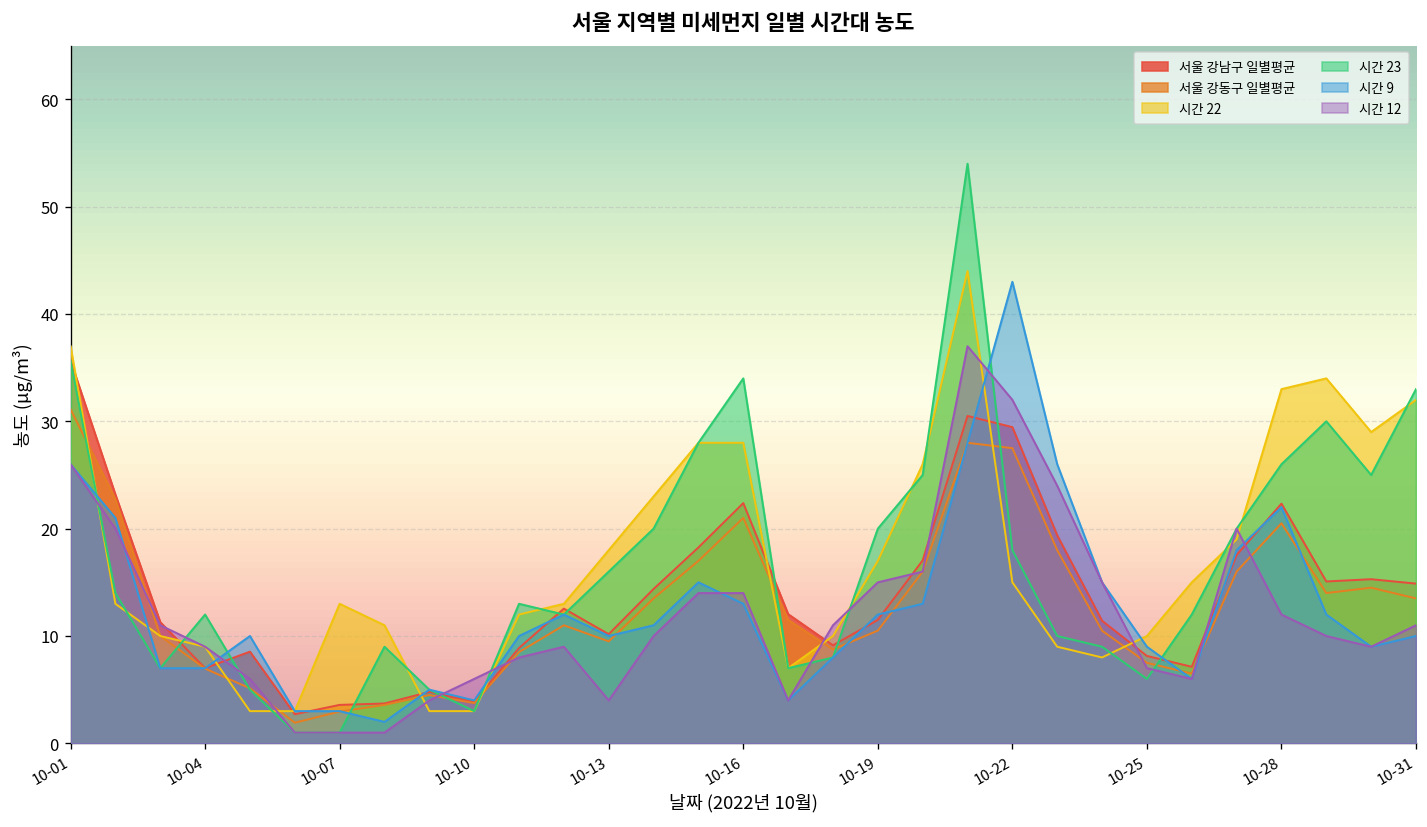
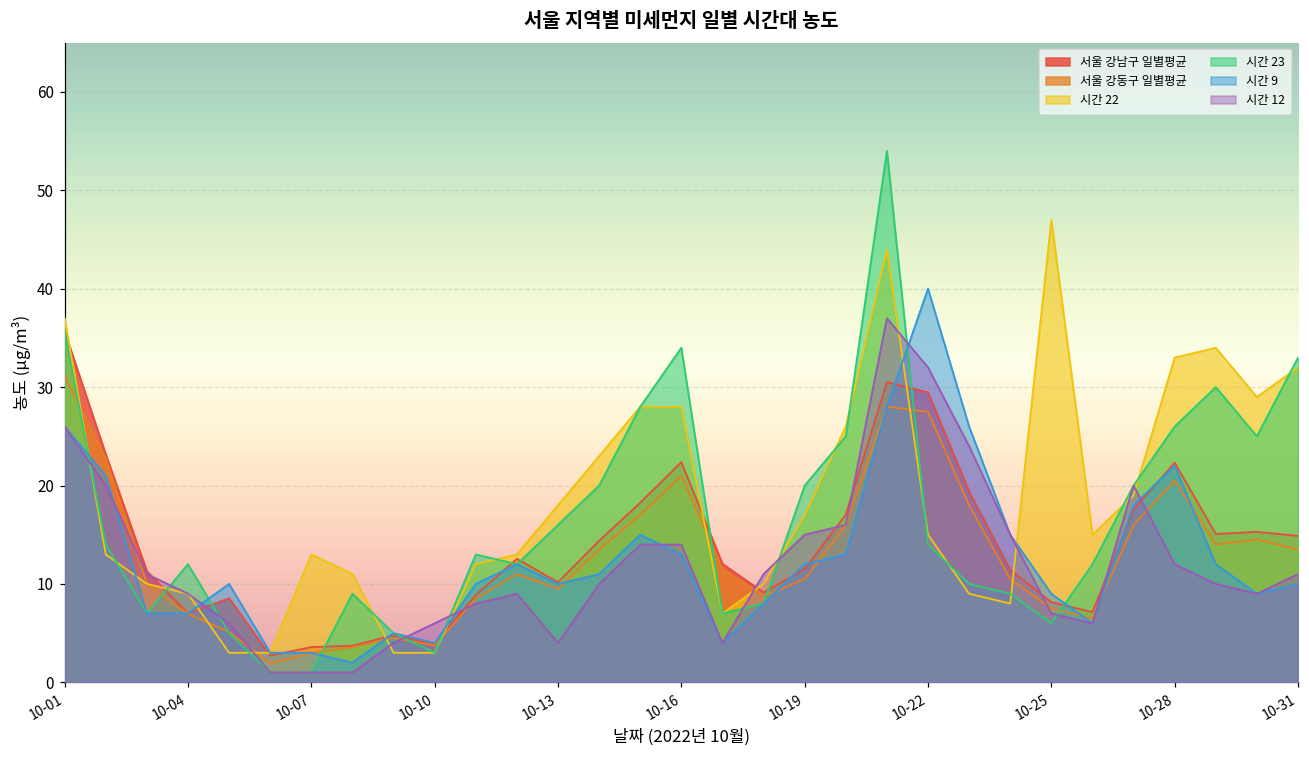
시간 23, 10-22: 18 -> 14
시간 9, 10-22: 43 -> 40
시간 22, 10-25: 10 -> 47
